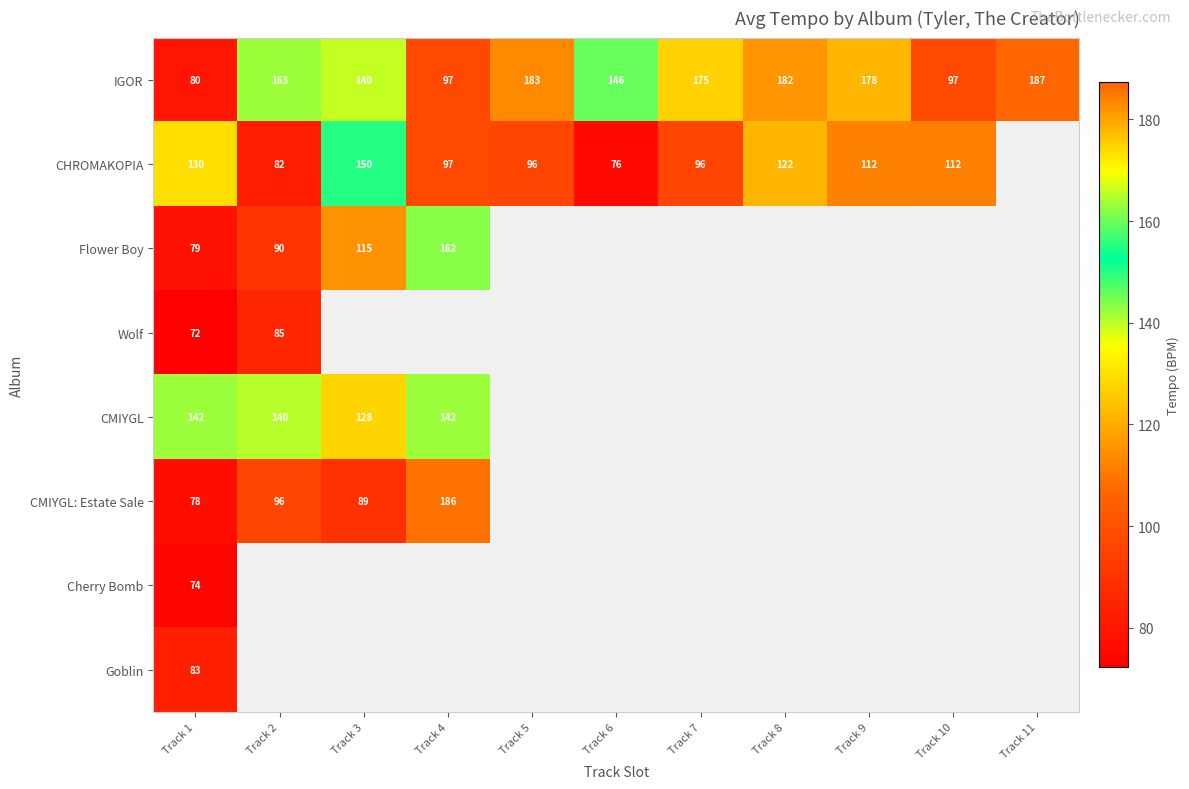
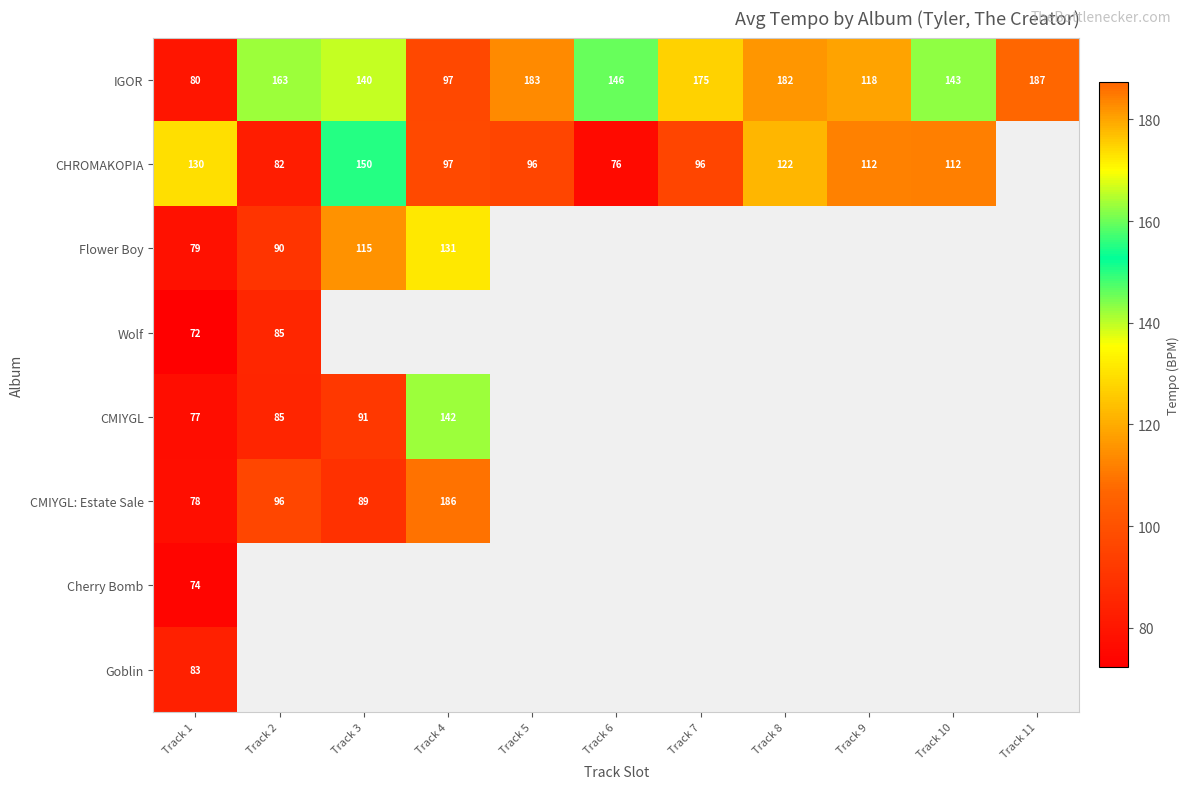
IGOR, Track 9: 178 -> 118
IGOR, Track 10: 97 -> 143
Flower Boy, Track 4: 162 -> 131
CMIYGL, Track 1: 142 -> 77
CMIYGL, Track 2: 140 -> 85
CMIYGL, Track 3: 128 -> 91
